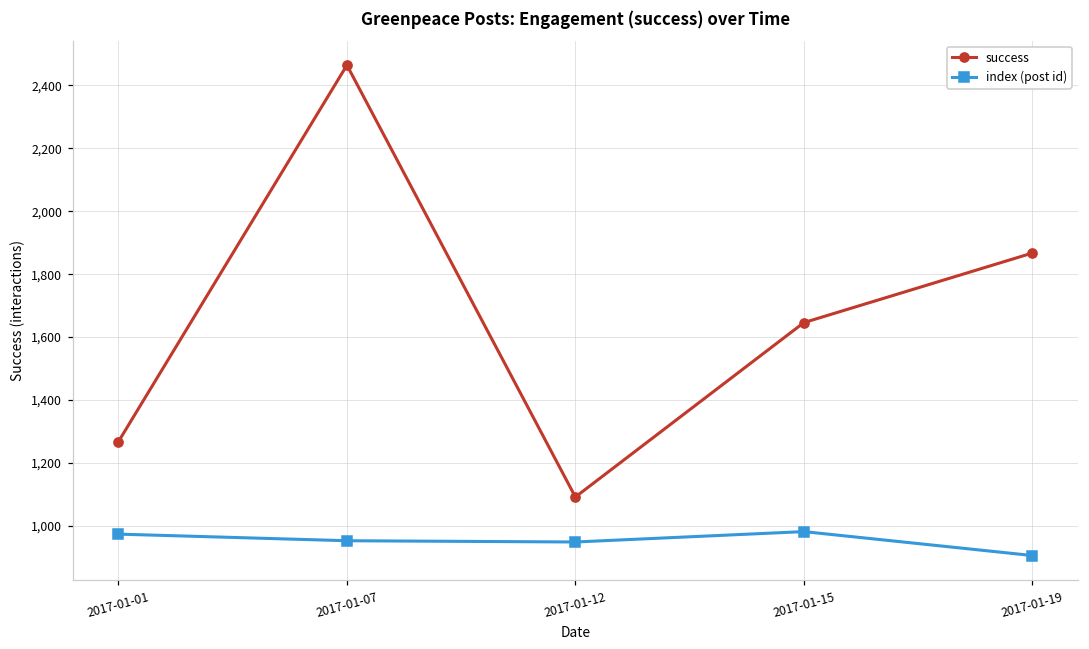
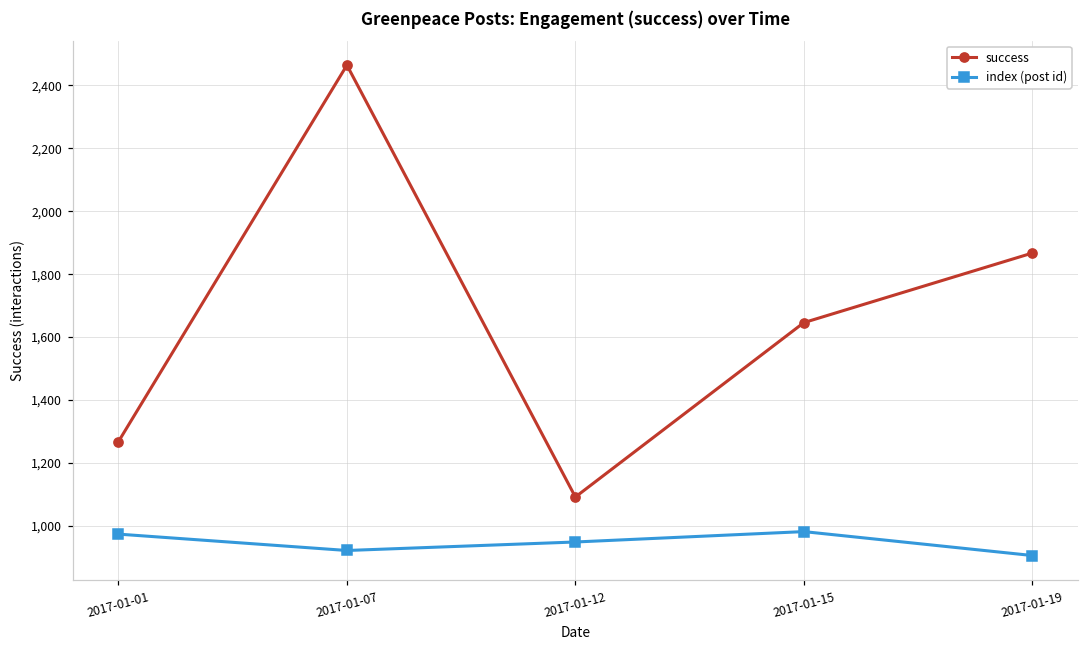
index (post id), 2017-01-07: 950 -> 920
